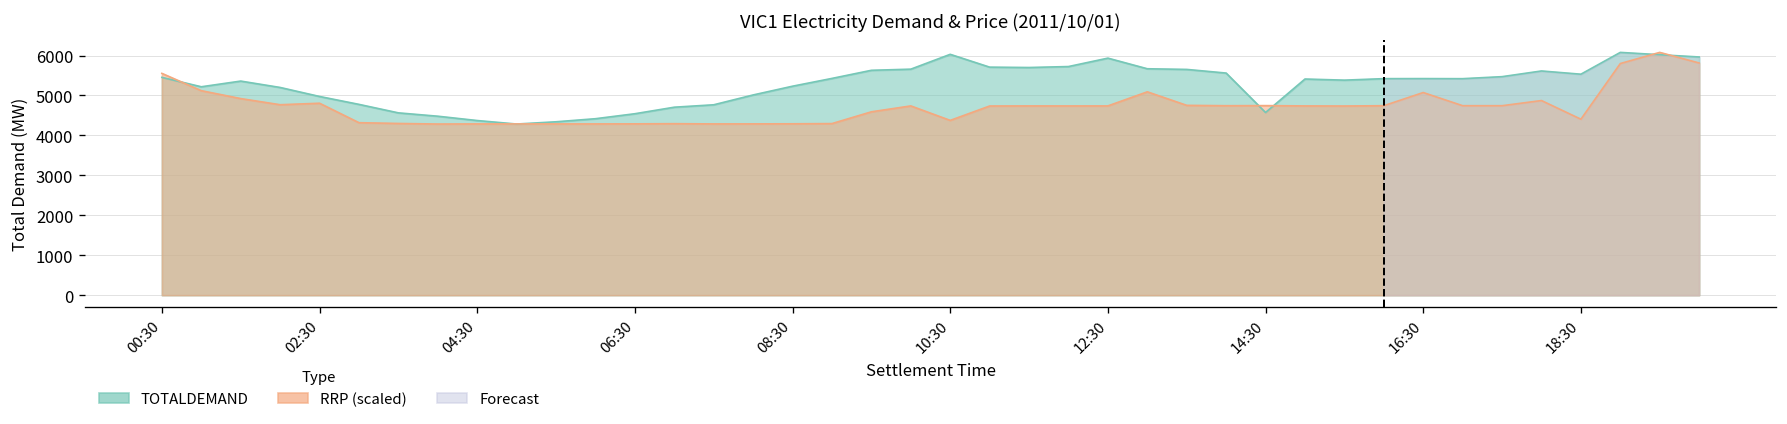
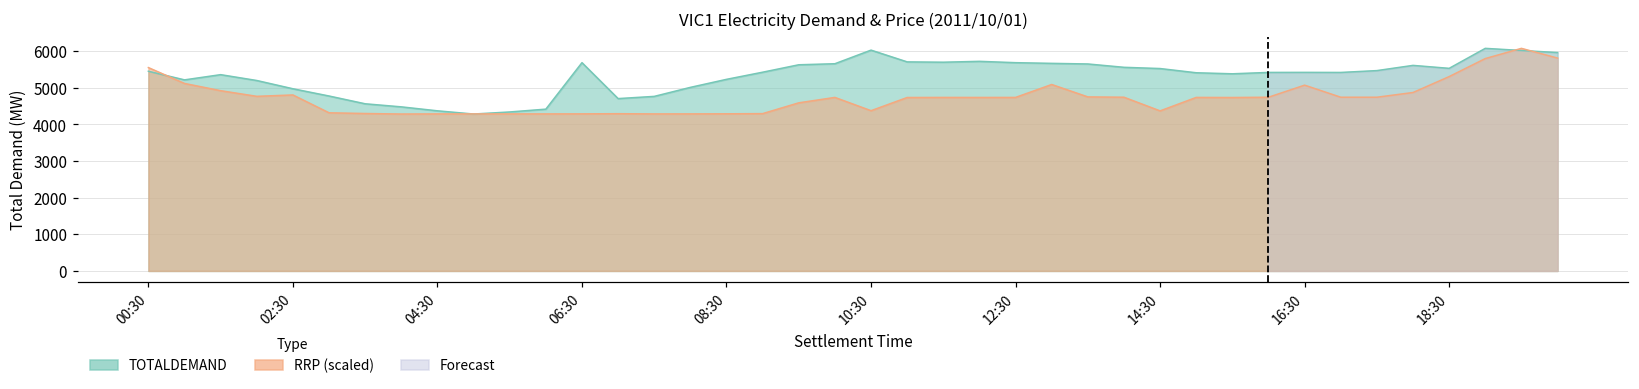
TOTALDEMAND, 06:30: 4500 -> 5700
TOTALDEMAND, 12:30: 5900 -> 5700
TOTALDEMAND, 14:30: 4600 -> 5500
RRP (scaled), 14:30: 4700 -> 4400
RRP (scaled), 18:30: 4400 -> 5300
